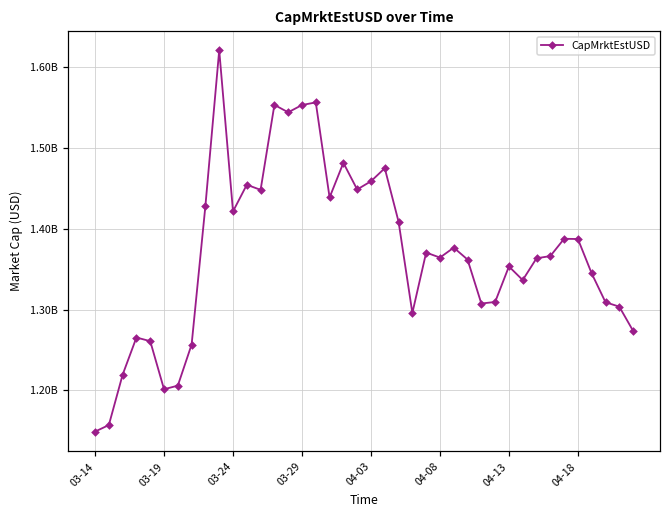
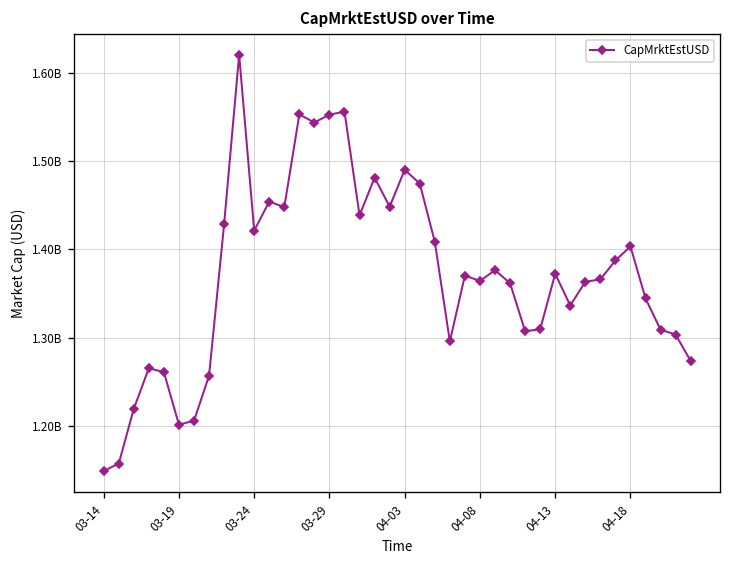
04-03: 1460000000 -> 1490000000
04-13: 1350000000 -> 1370000000
04-18: 1390000000 -> 1400000000
